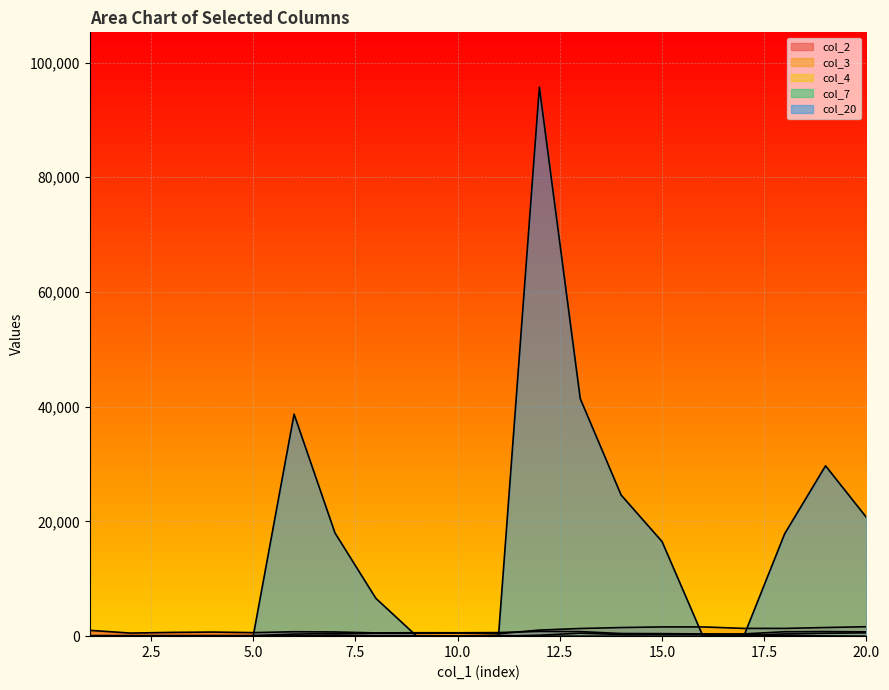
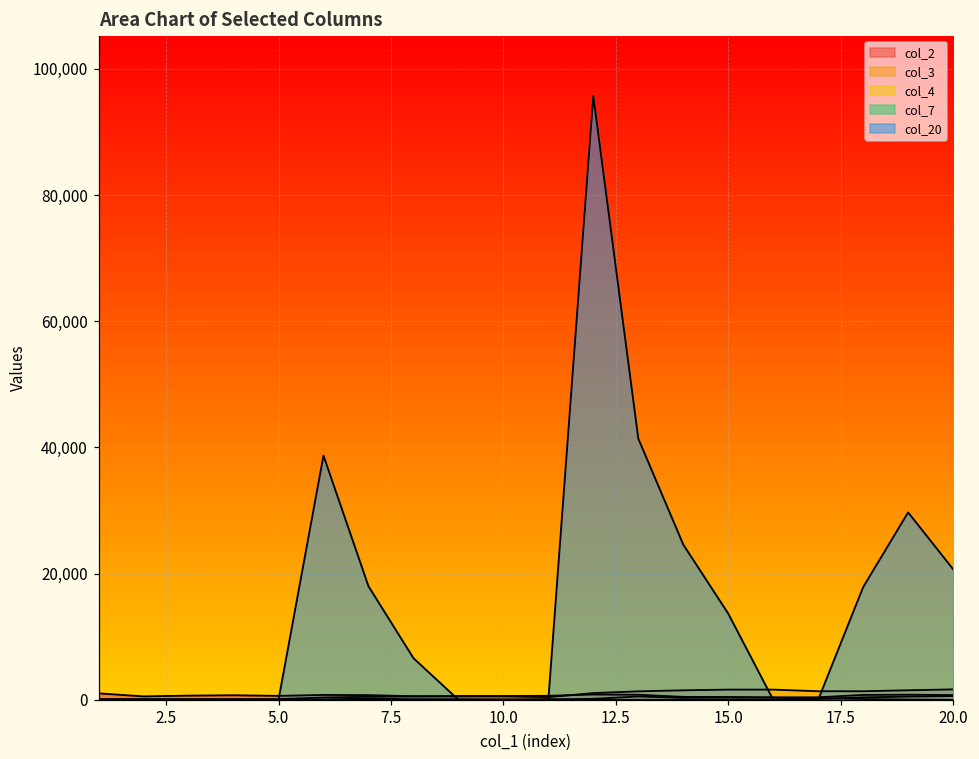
col_20, 15.0: 17,000 -> 14,000
